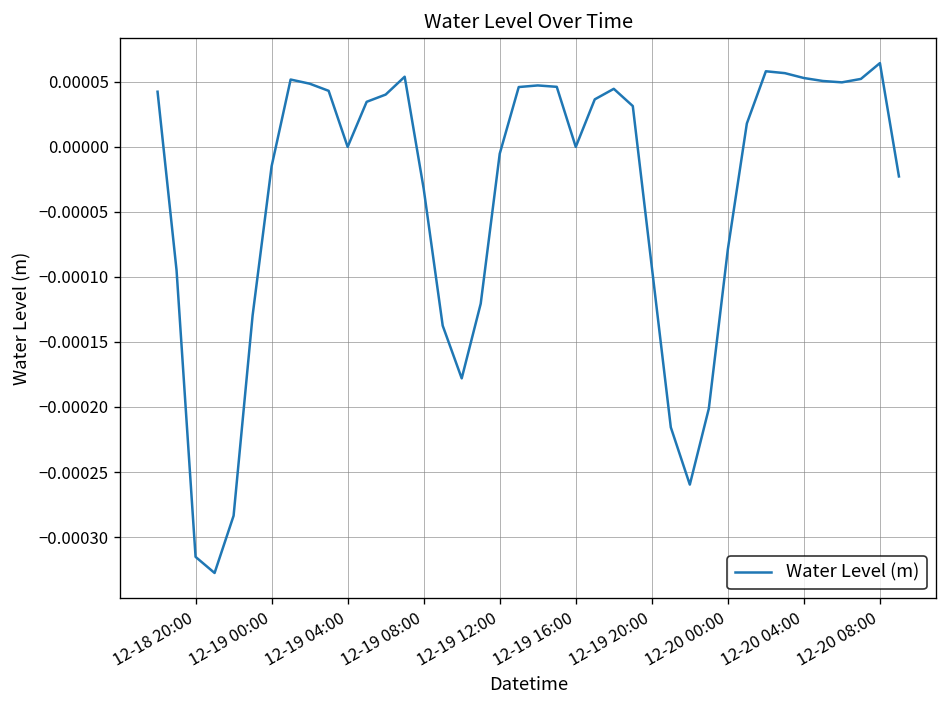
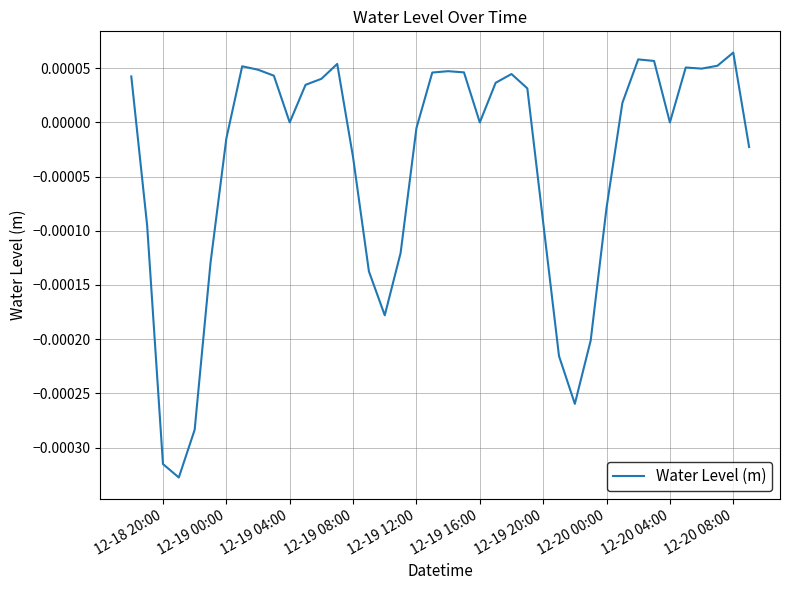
12-20 04:00: 0.0001 -> 0.0000
